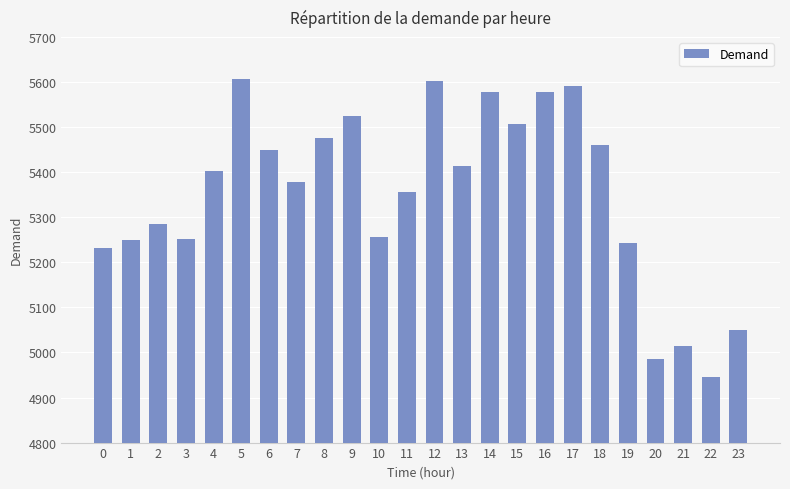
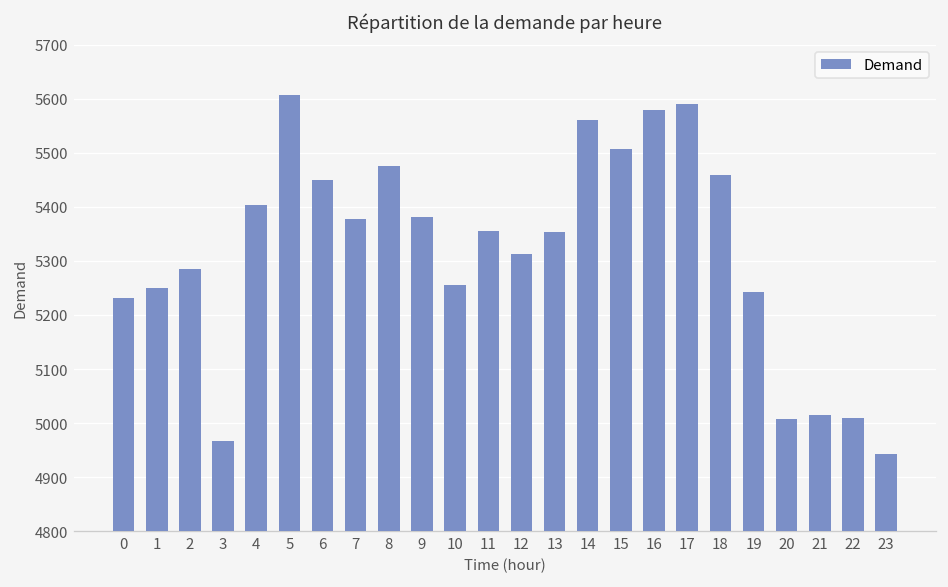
3: 5250 -> 4970
9: 5520 -> 5380
12: 5600 -> 5310
13: 5410 -> 5350
14: 5580 -> 5560
20: 4980 -> 5010
22: 4950 -> 5010
23: 5050 -> 4940
